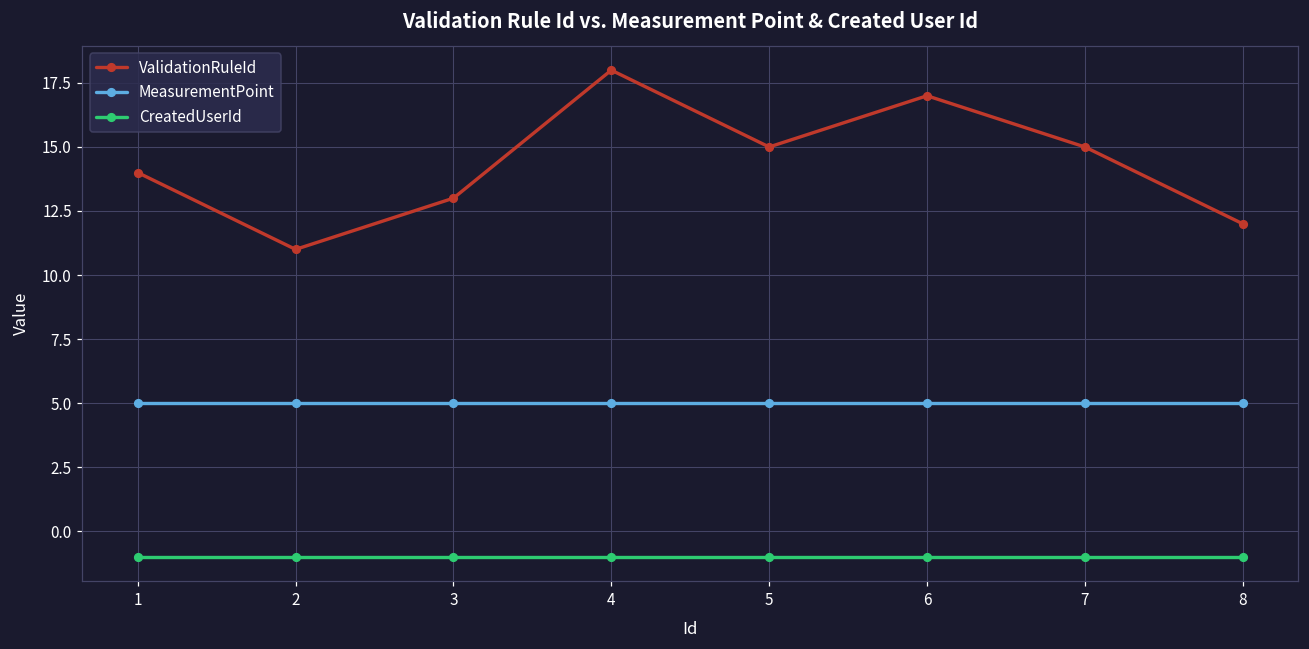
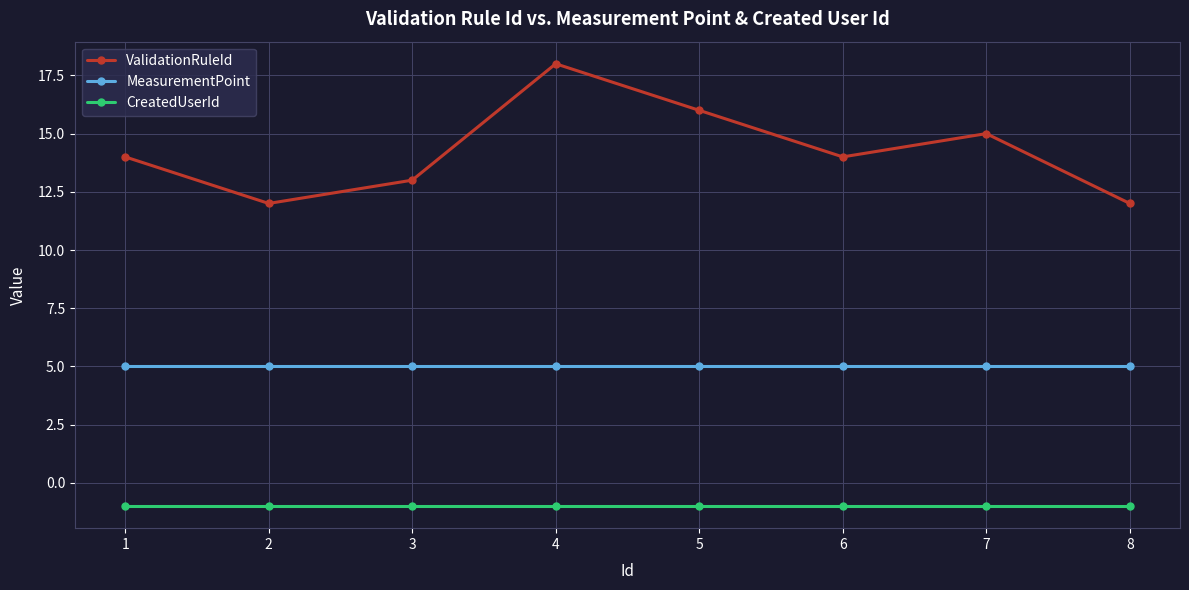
ValidationRuleId, 2: 11 -> 12
ValidationRuleId, 5: 15 -> 16
ValidationRuleId, 6: 17 -> 14
